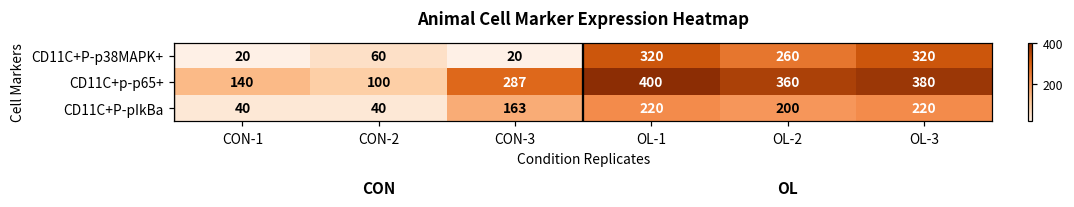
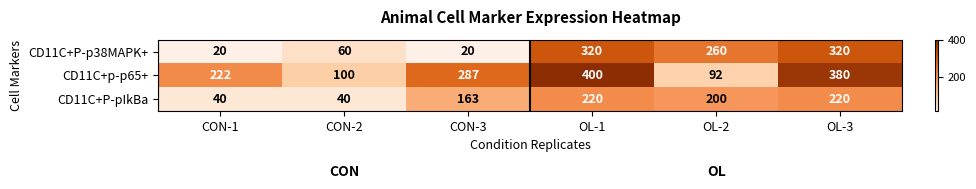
CD11C+p-p65+, CON-1: 140 -> 222
CD11C+p-p65+, OL-2: 360 -> 92
